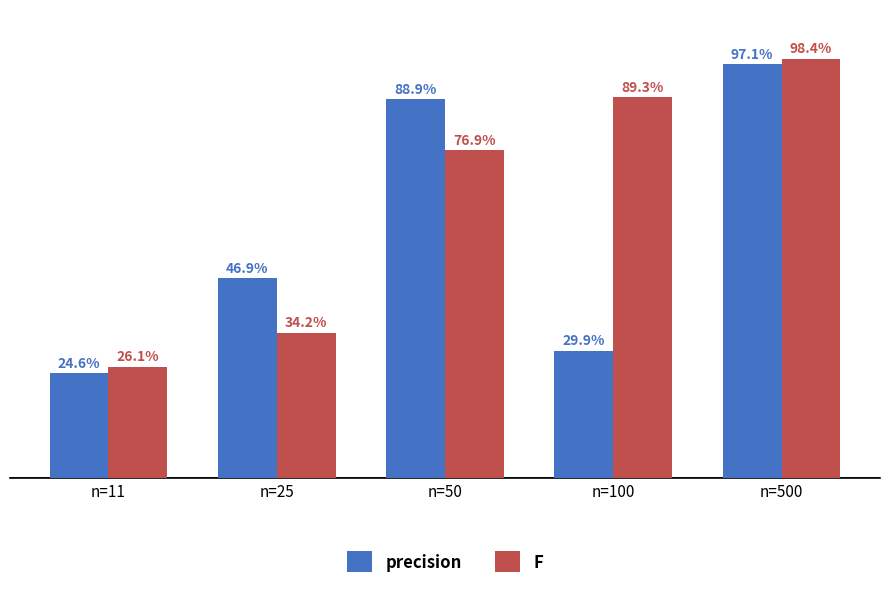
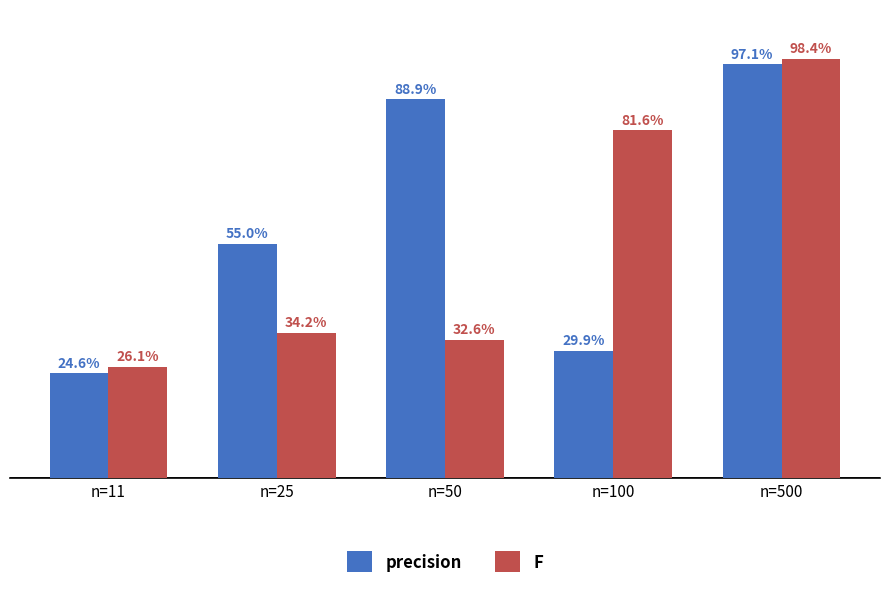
precision, n=25: 46.9% -> 55.0%
F, n=50: 76.9% -> 32.6%
F, n=100: 89.3% -> 81.6%
